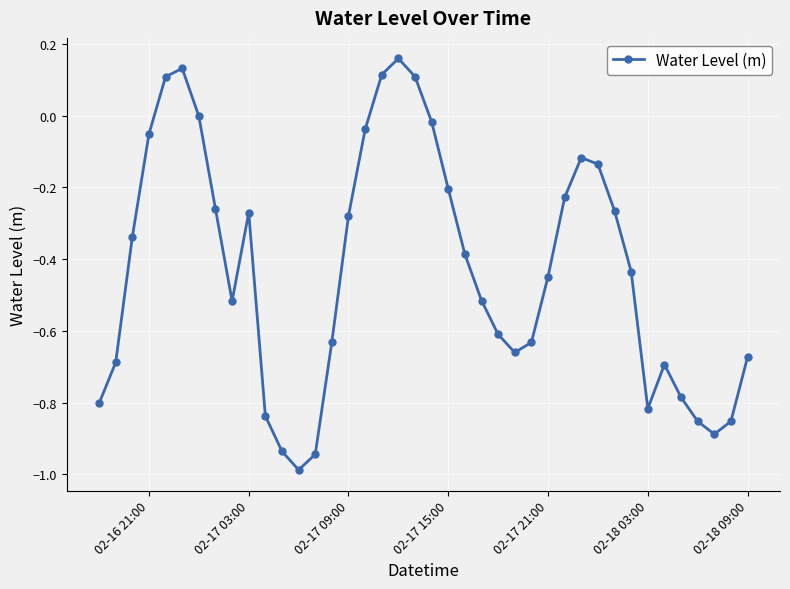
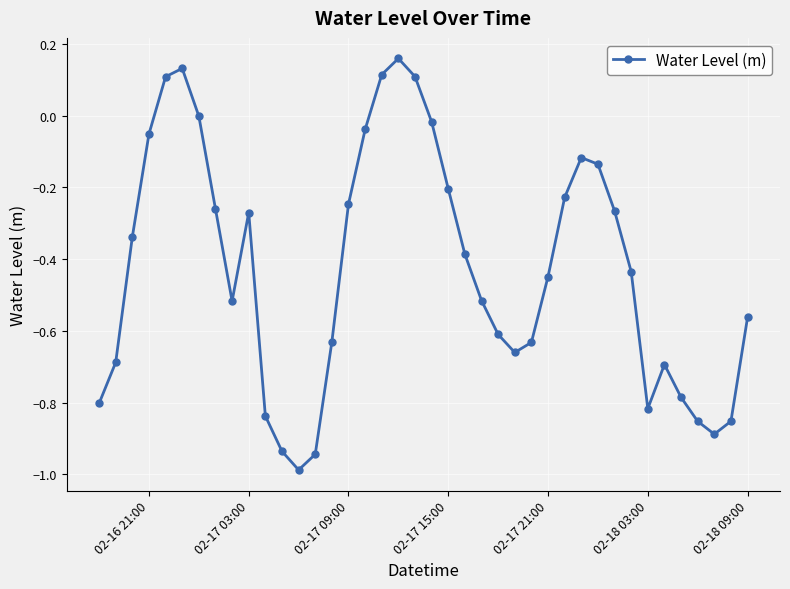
02-17 09:00: -0.28 -> -0.25
02-18 09:00: -0.67 -> -0.56
